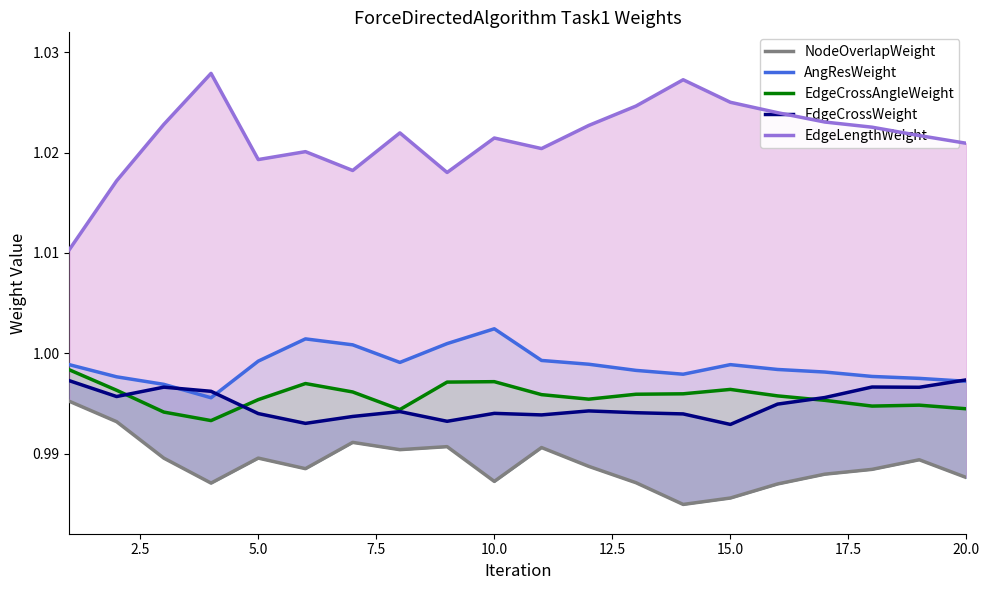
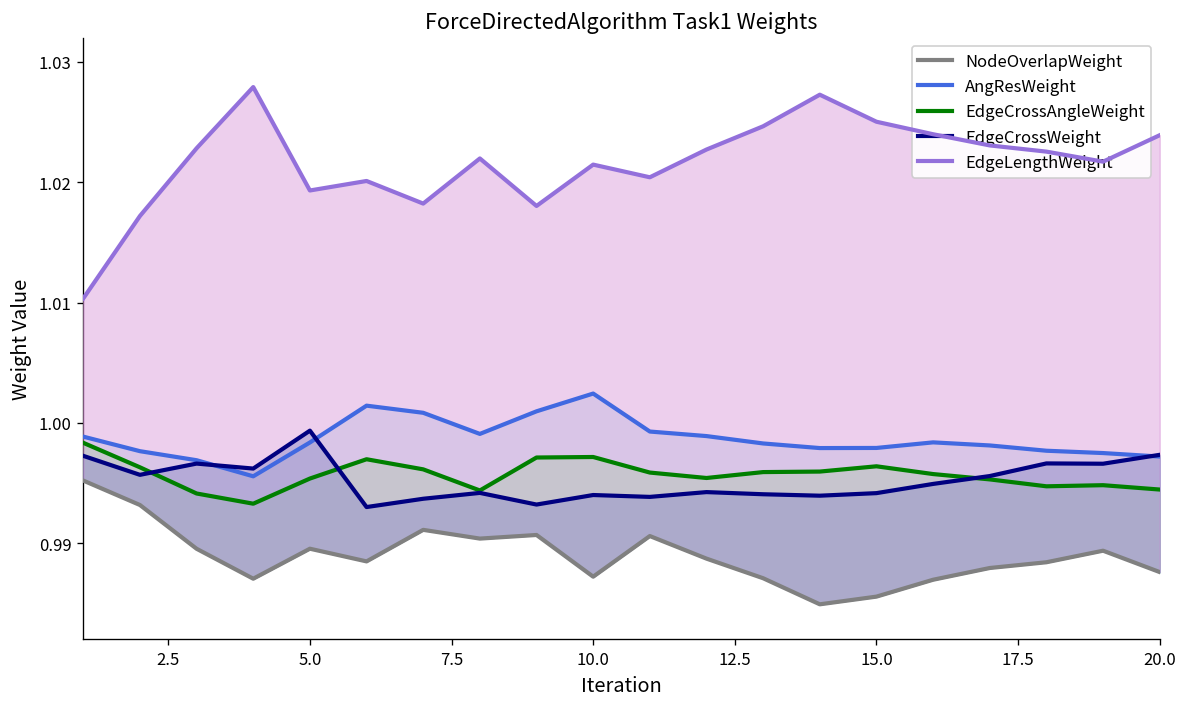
AngResWeight, 5.0: 0.9992 -> 0.9984
EdgeCrossWeight, 5.0: 0.9940 -> 0.9994
AngResWeight, 15.0: 0.9989 -> 0.9979
EdgeCrossWeight, 15.0: 0.9929 -> 0.9942
EdgeLengthWeight, 20.0: 1.0209 -> 1.0239
